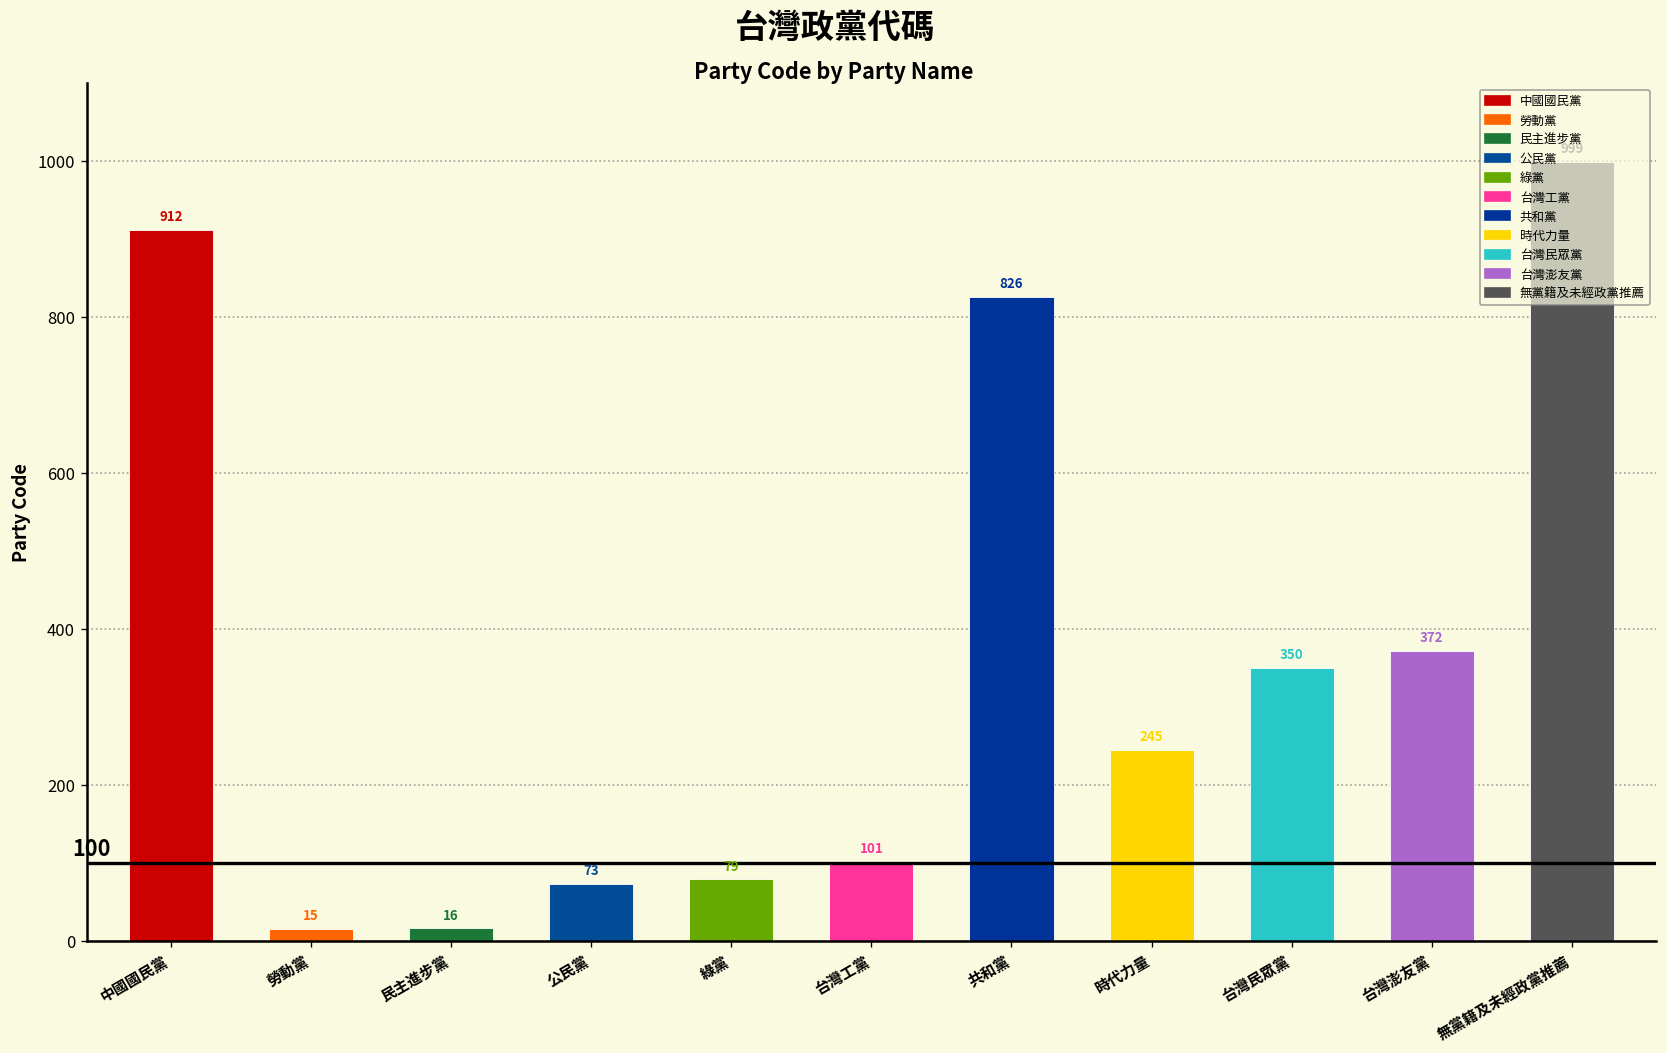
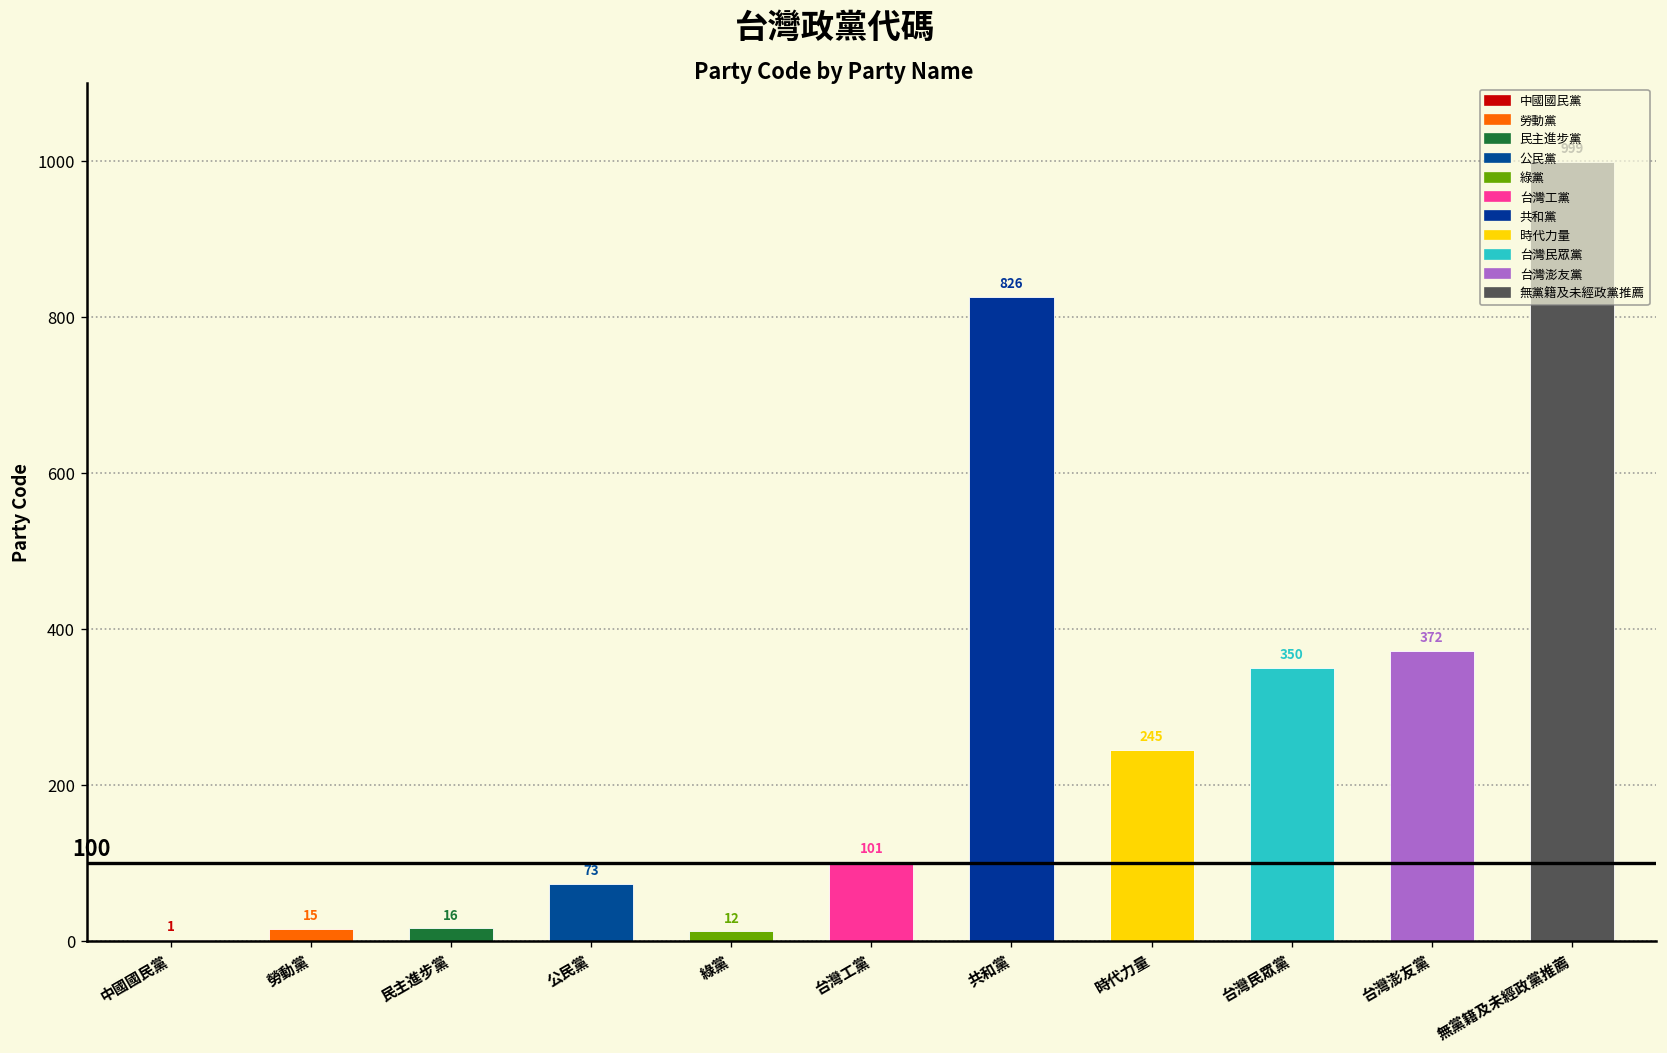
中國國民黨: 912 -> 1
綠黨: 79 -> 12
